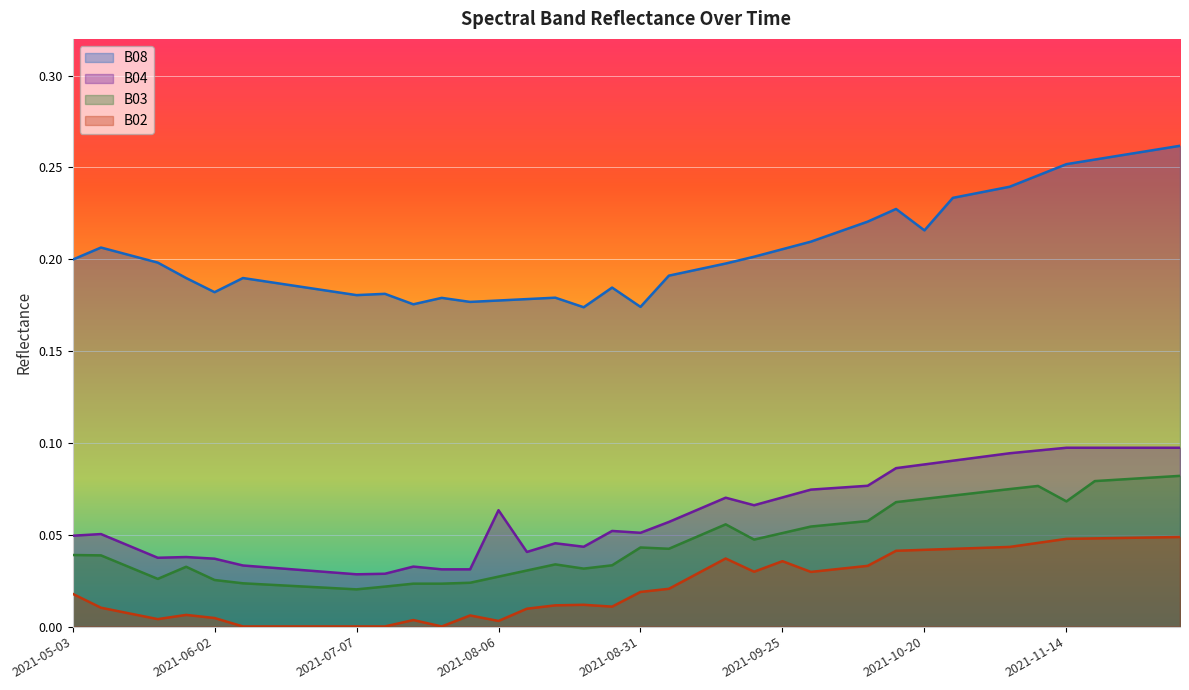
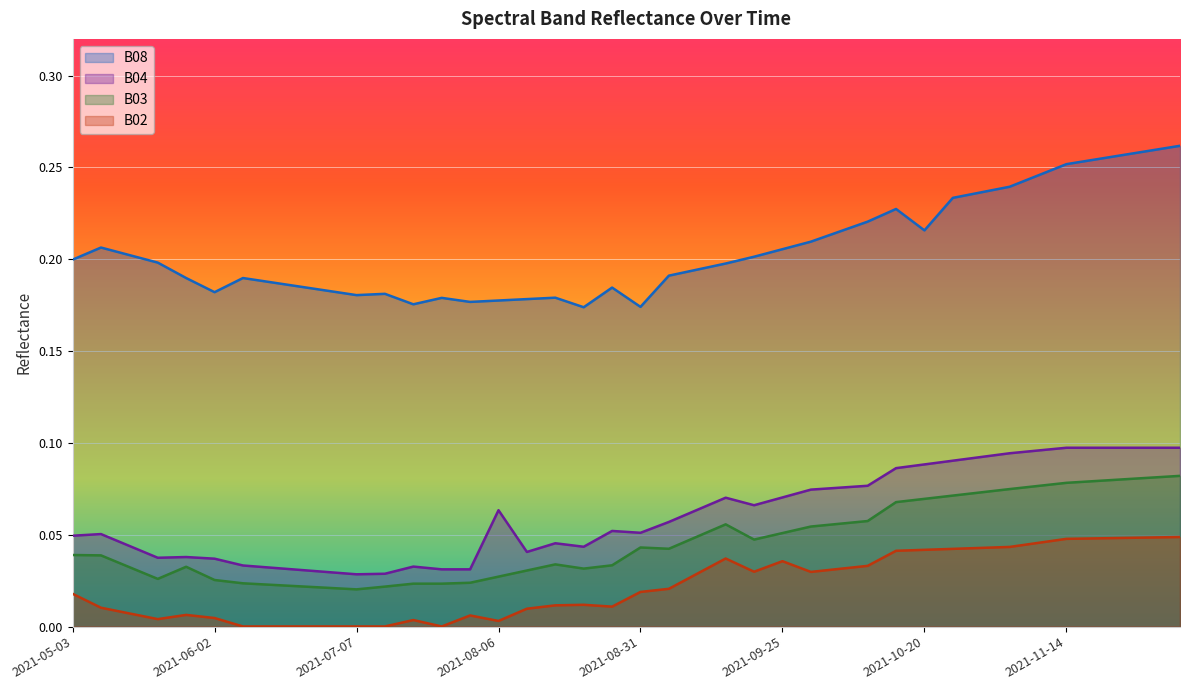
B03, 2021-11-14: 0.068 -> 0.078
